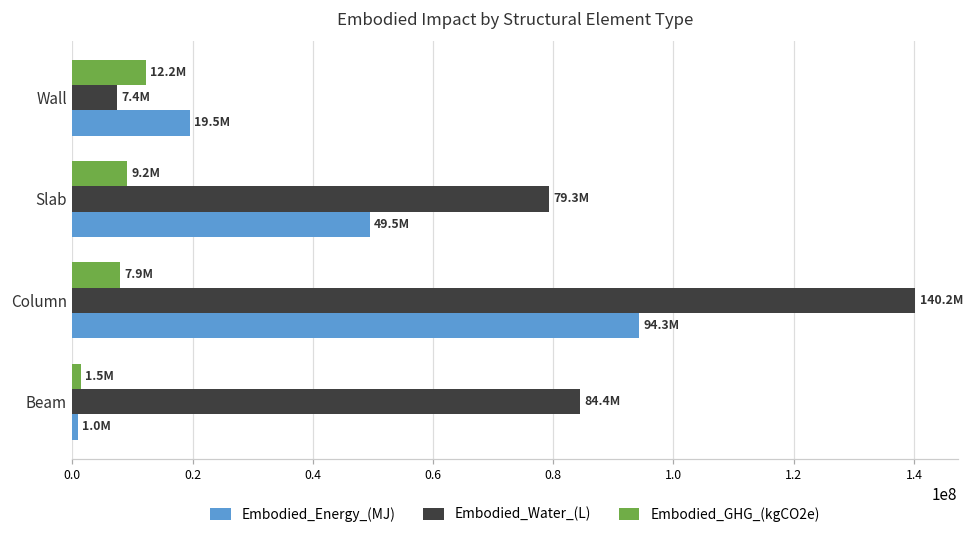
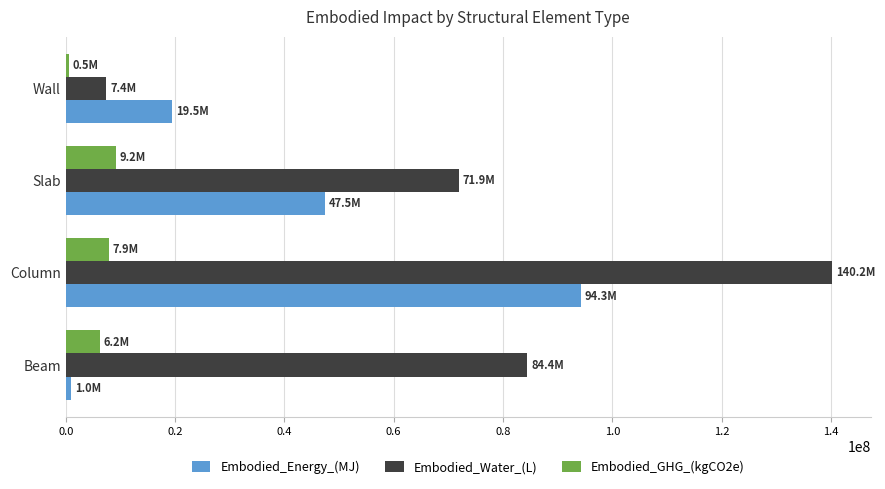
Embodied_GHG_(kgCO2e), Wall: 12.2M -> 0.5M
Embodied_Water_(L), Slab: 79.3M -> 71.9M
Embodied_Energy_(MJ), Slab: 49.5M -> 47.5M
Embodied_GHG_(kgCO2e), Beam: 1.5M -> 6.2M
